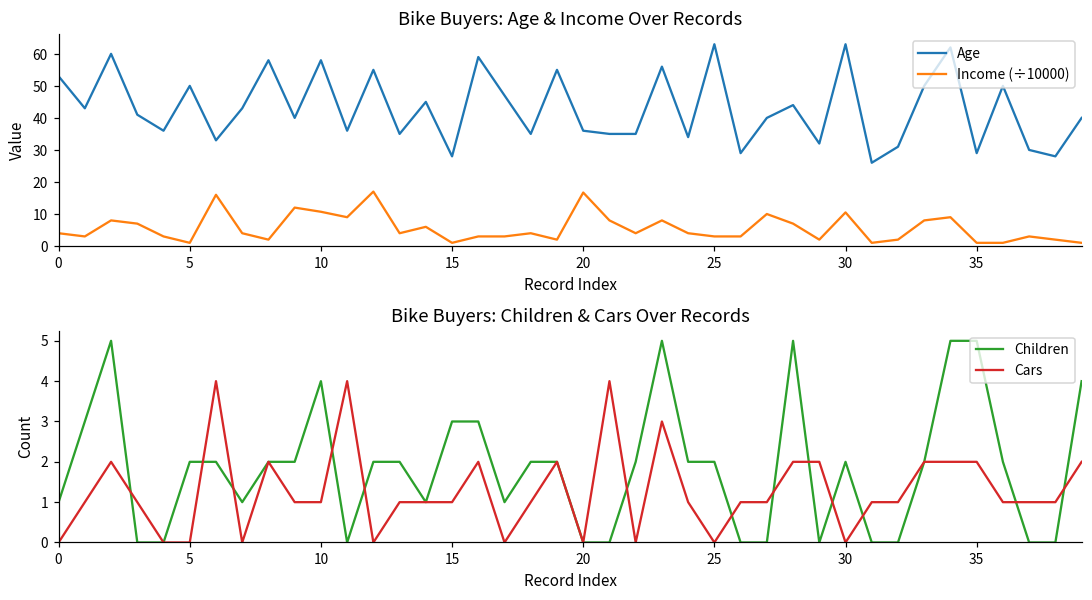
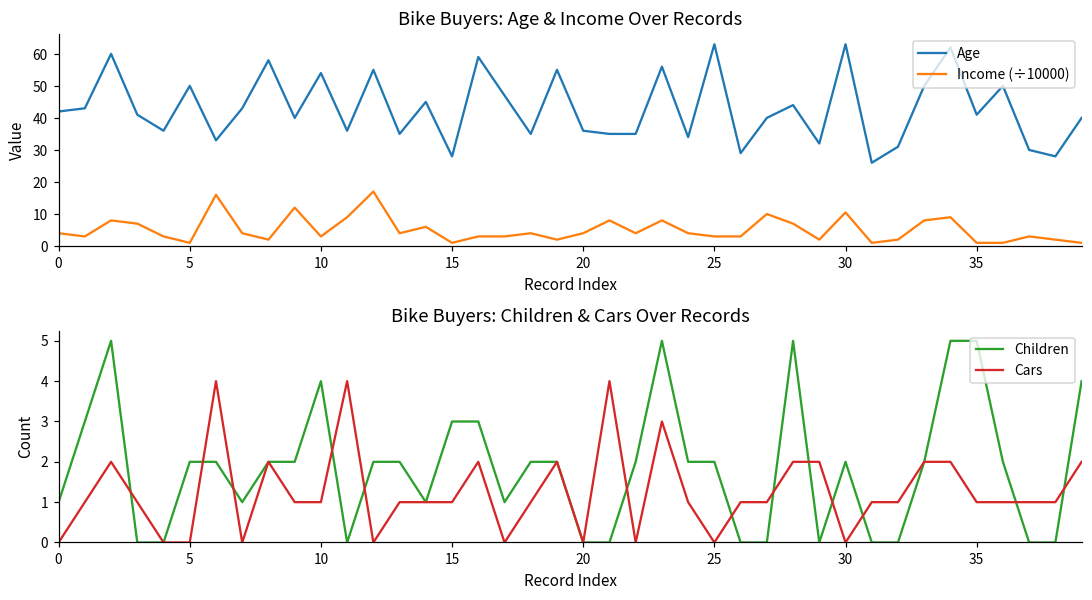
Bike Buyers: Age & Income Over Records, Age, 0: 53 -> 42
Bike Buyers: Age & Income Over Records, Age, 10: 58 -> 54
Bike Buyers: Age & Income Over Records, Income (÷10000), 10: 11 -> 3
Bike Buyers: Age & Income Over Records, Income (÷10000), 20: 17 -> 4
Bike Buyers: Age & Income Over Records, Age, 35: 29 -> 41
Bike Buyers: Children & Cars Over Records, Cars, 35: 2 -> 1
